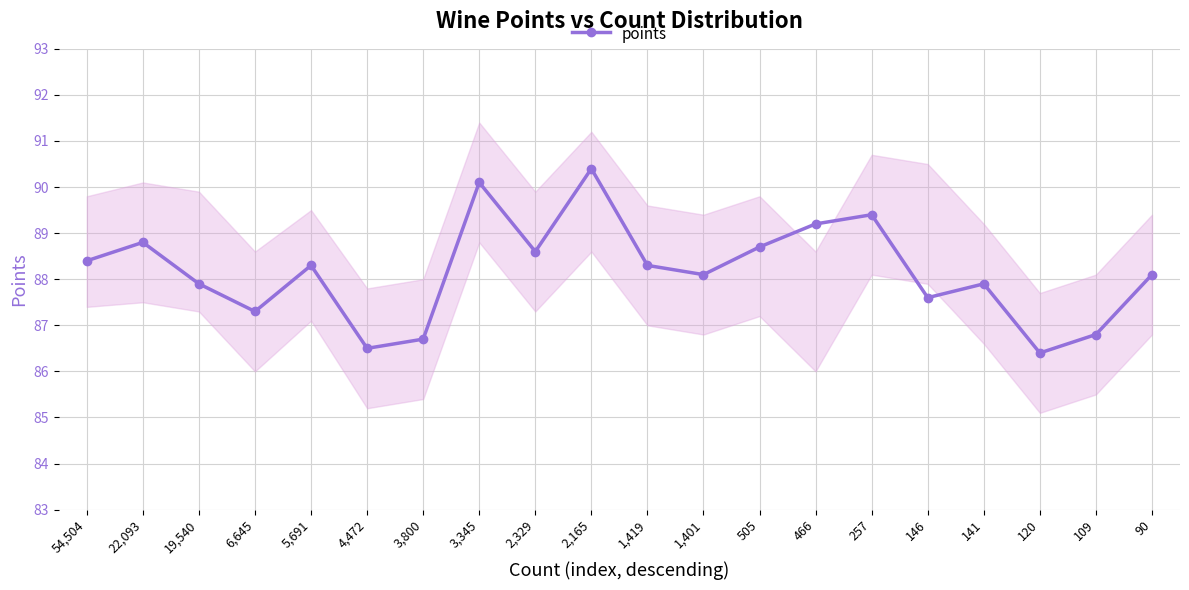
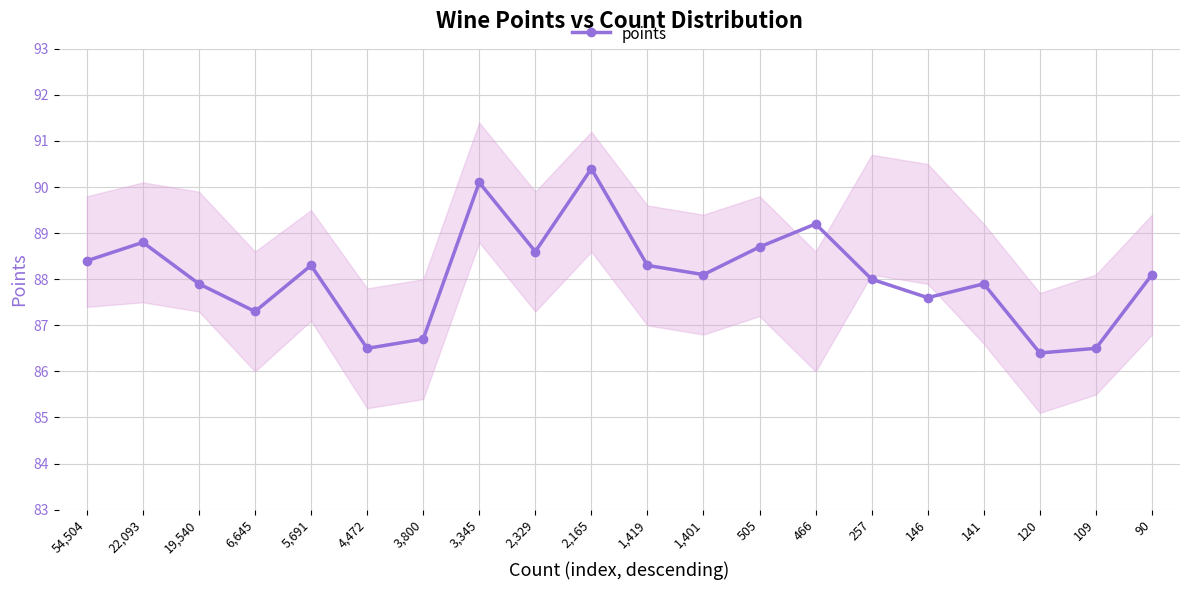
points, 257: 89.4 -> 88.0
points, 109: 86.8 -> 86.5
